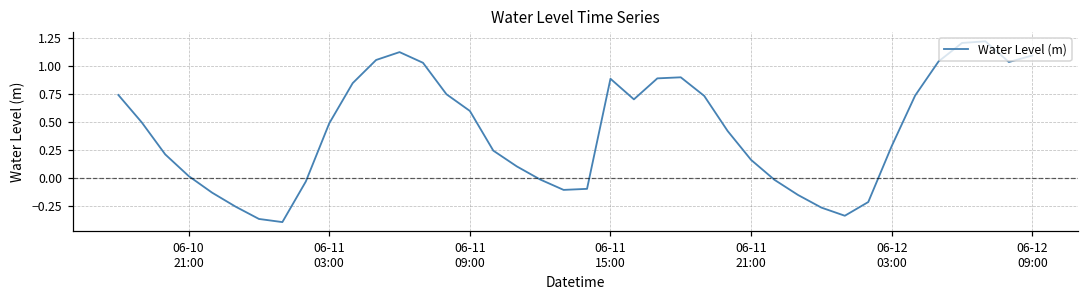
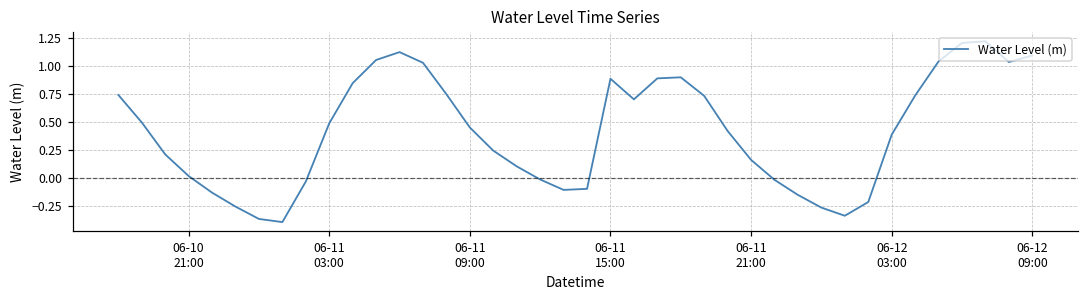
06-11 09:00: 0.60 -> 0.45
06-12 03:00: 0.28 -> 0.38
